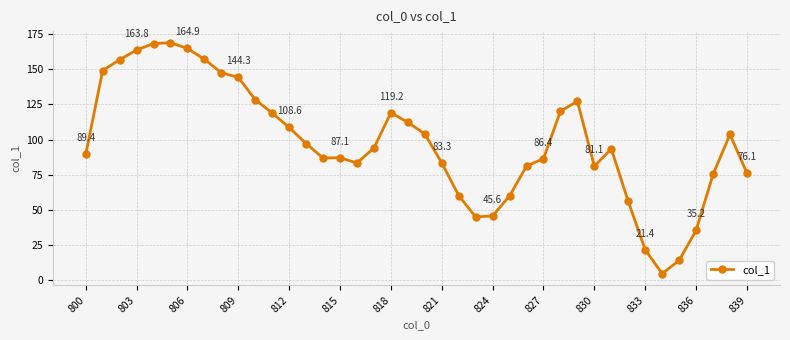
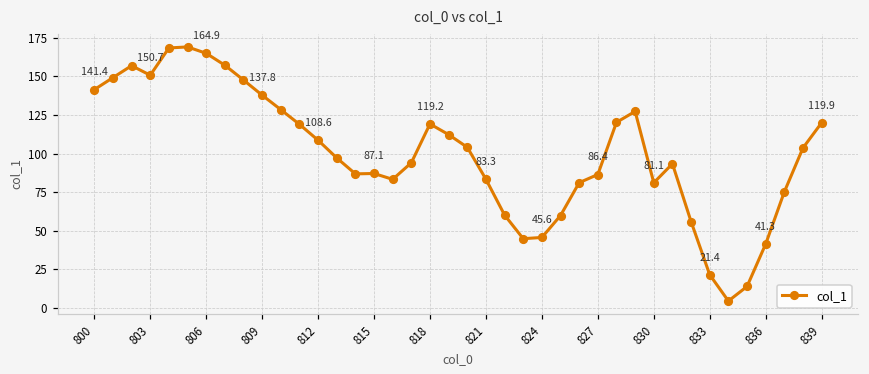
800: 89.4 -> 141.4
803: 163.8 -> 150.7
809: 144.3 -> 137.8
836: 35.2 -> 41.3
839: 76.1 -> 119.9
